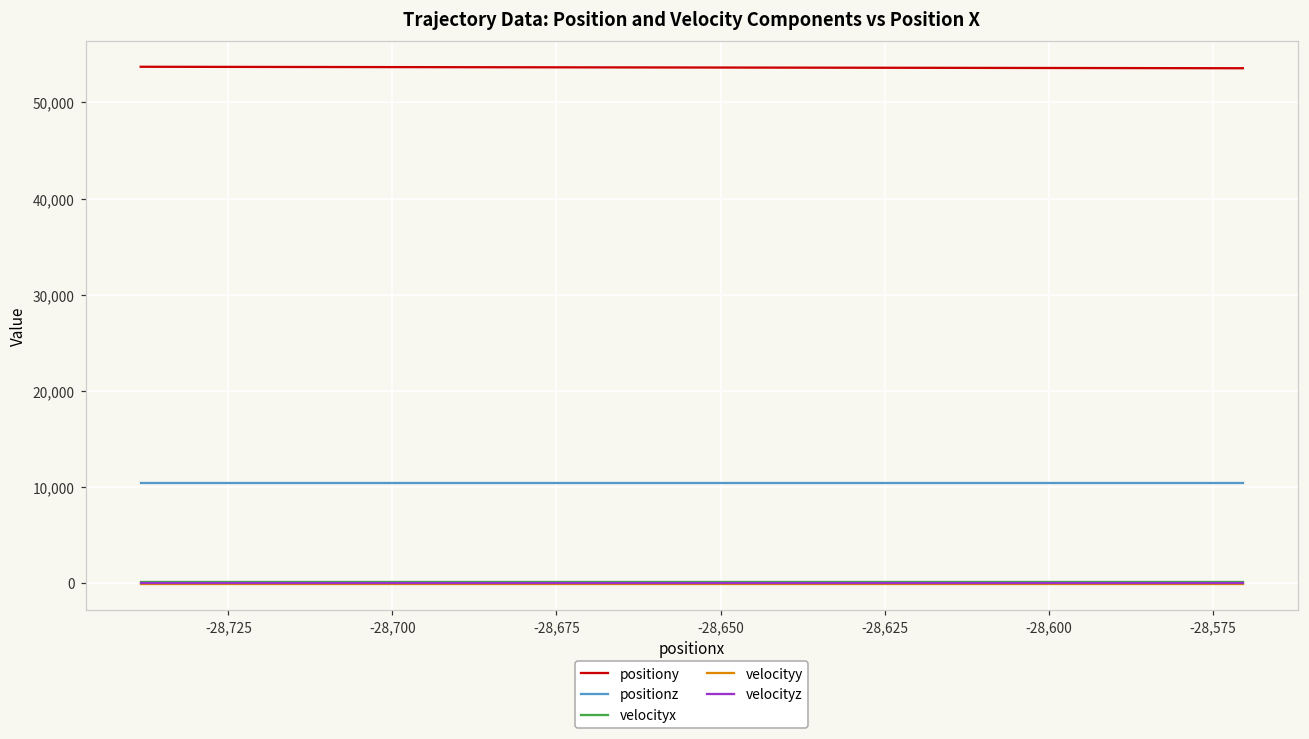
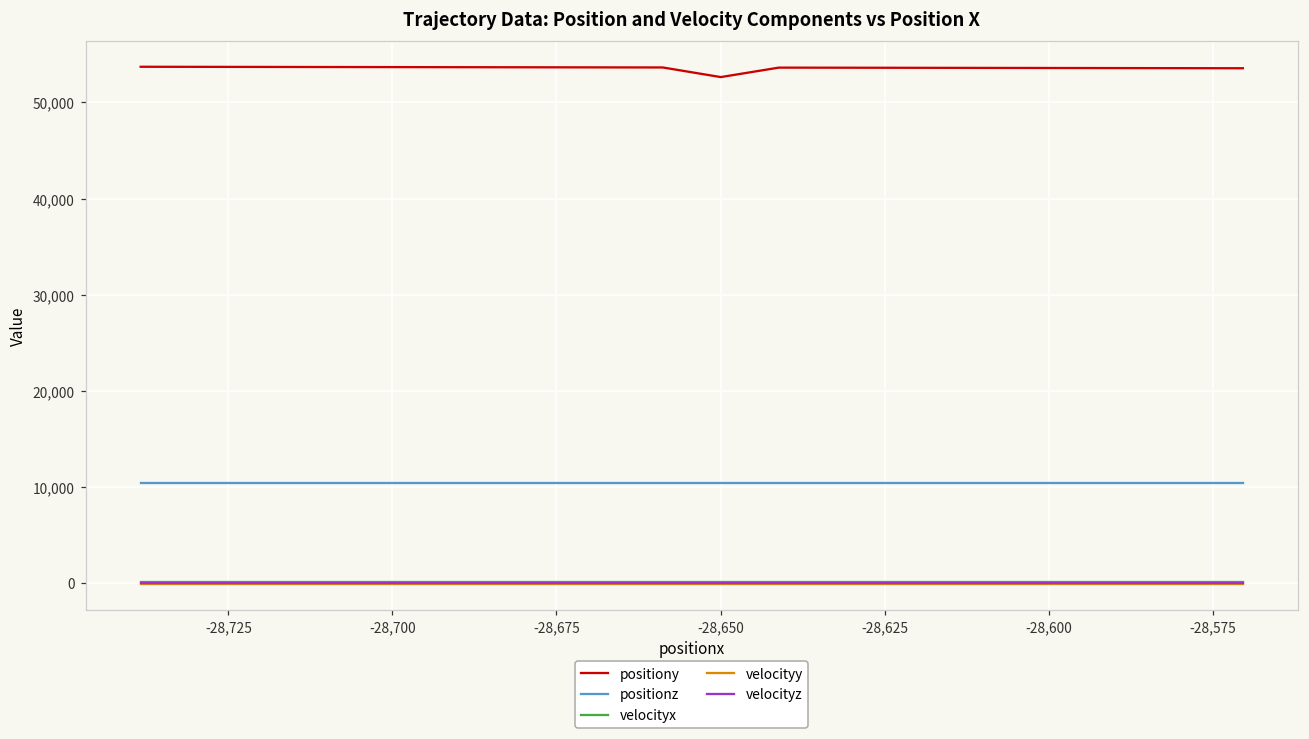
positiony, -28,650: 54,000 -> 53,000
